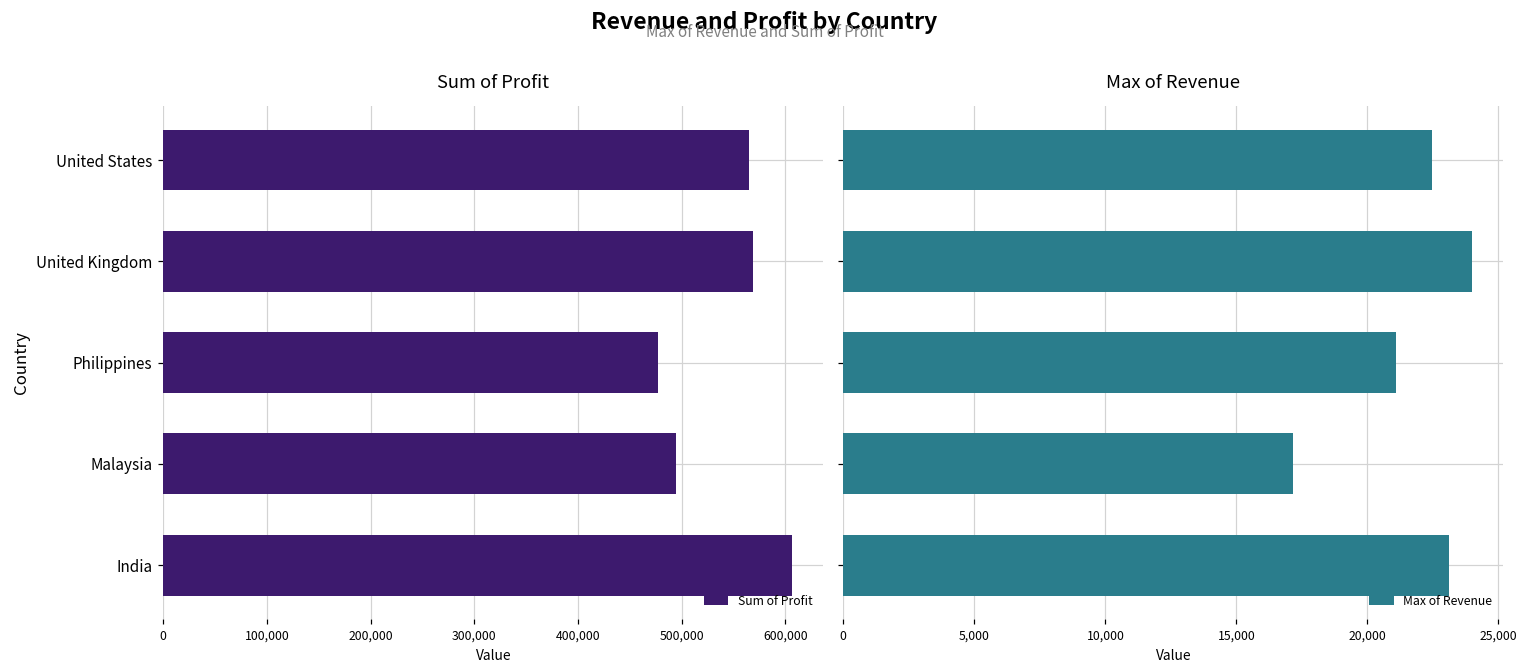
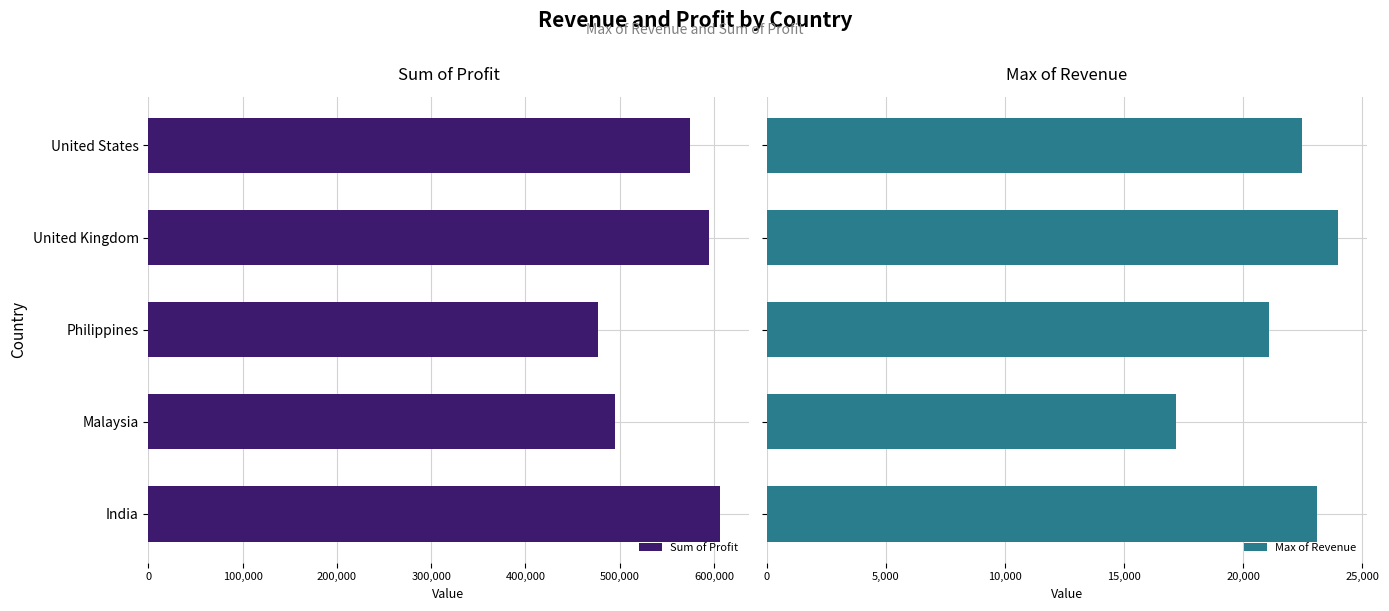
Sum of Profit, United States: 565,000 -> 574,000
Sum of Profit, United Kingdom: 570,000 -> 600,000
